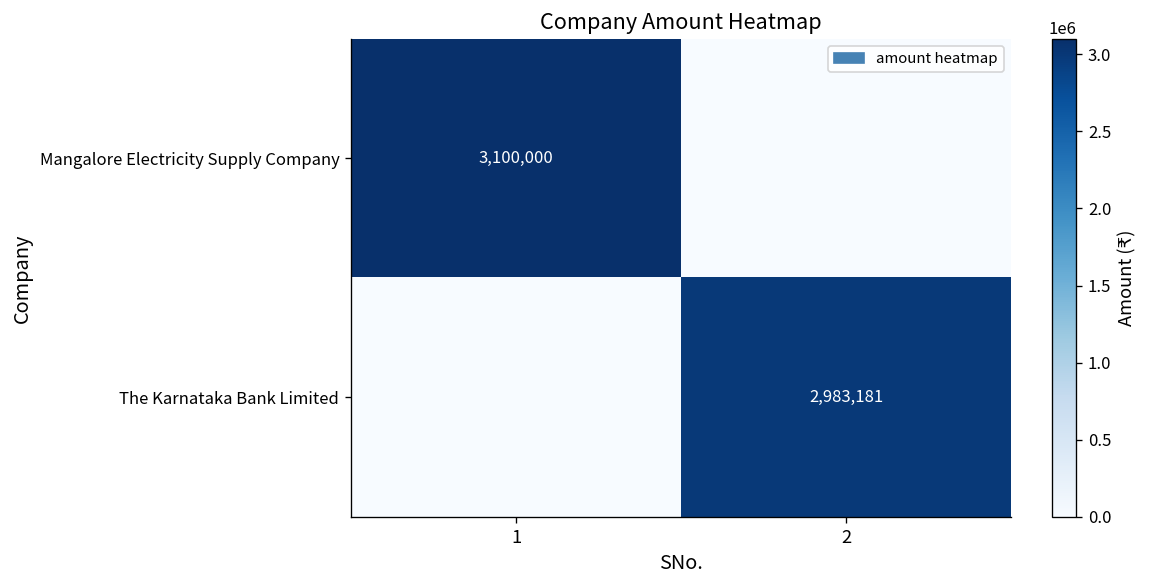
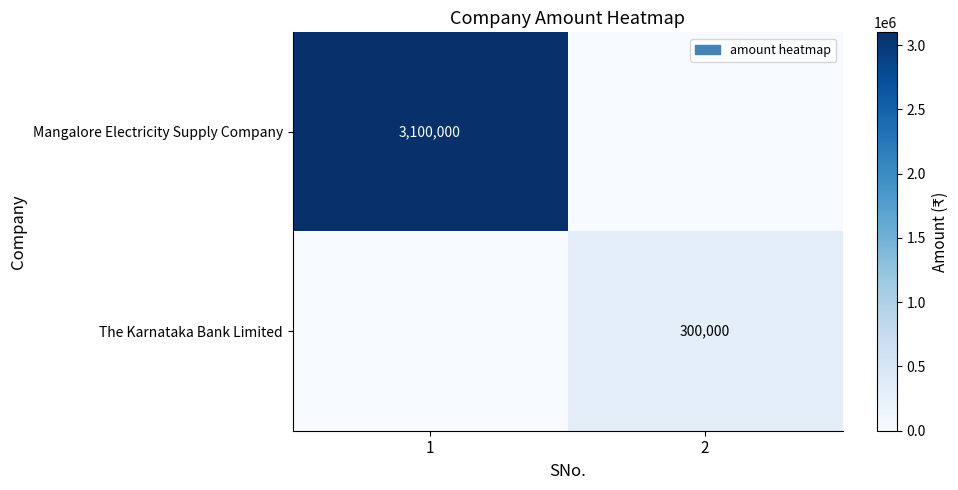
The Karnataka Bank Limited, 2: 2,983,181 -> 300,000
